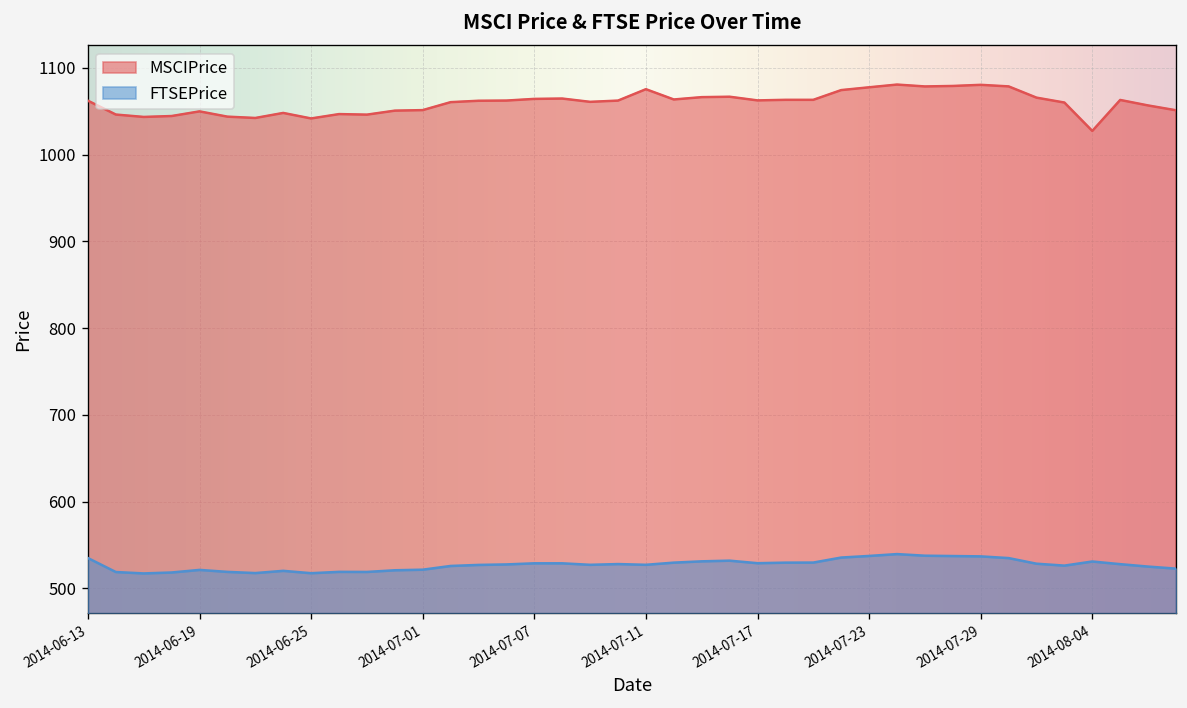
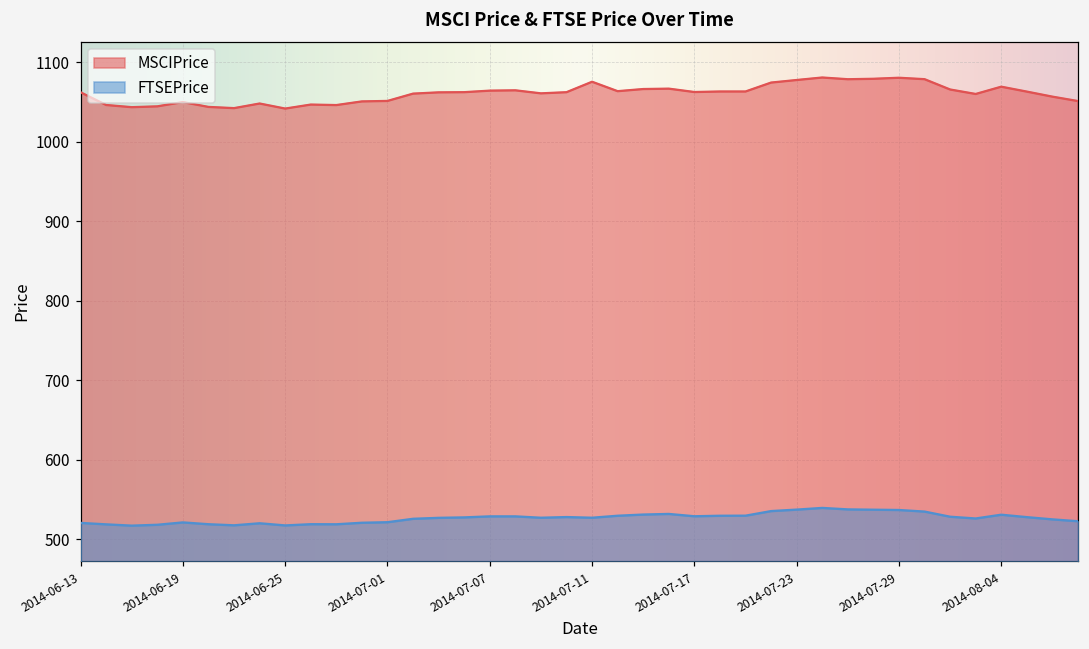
FTSEPrice, 2014-06-13: 530 -> 520
MSCIPrice, 2014-08-04: 1030 -> 1070
